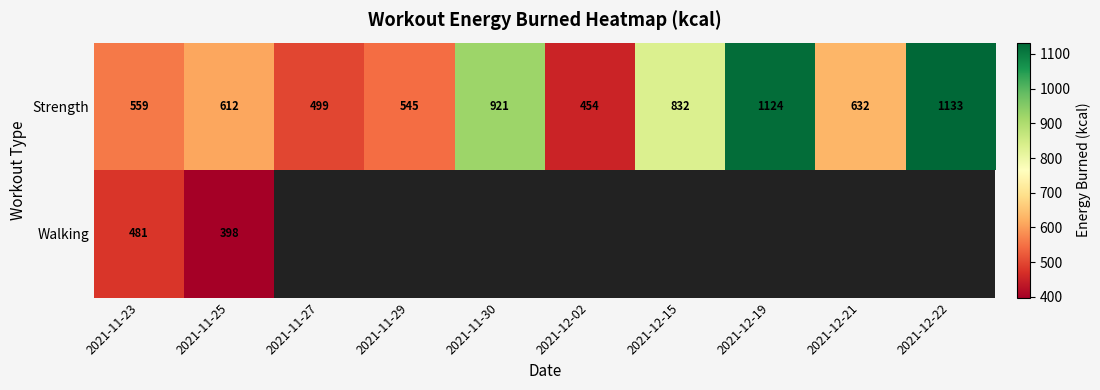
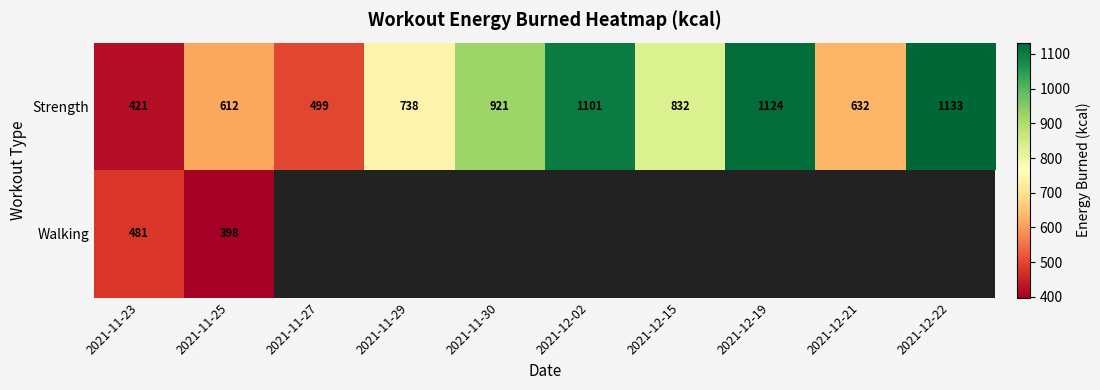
Strength, 2021-11-23: 559 -> 421
Strength, 2021-11-29: 545 -> 738
Strength, 2021-12-02: 454 -> 1101
